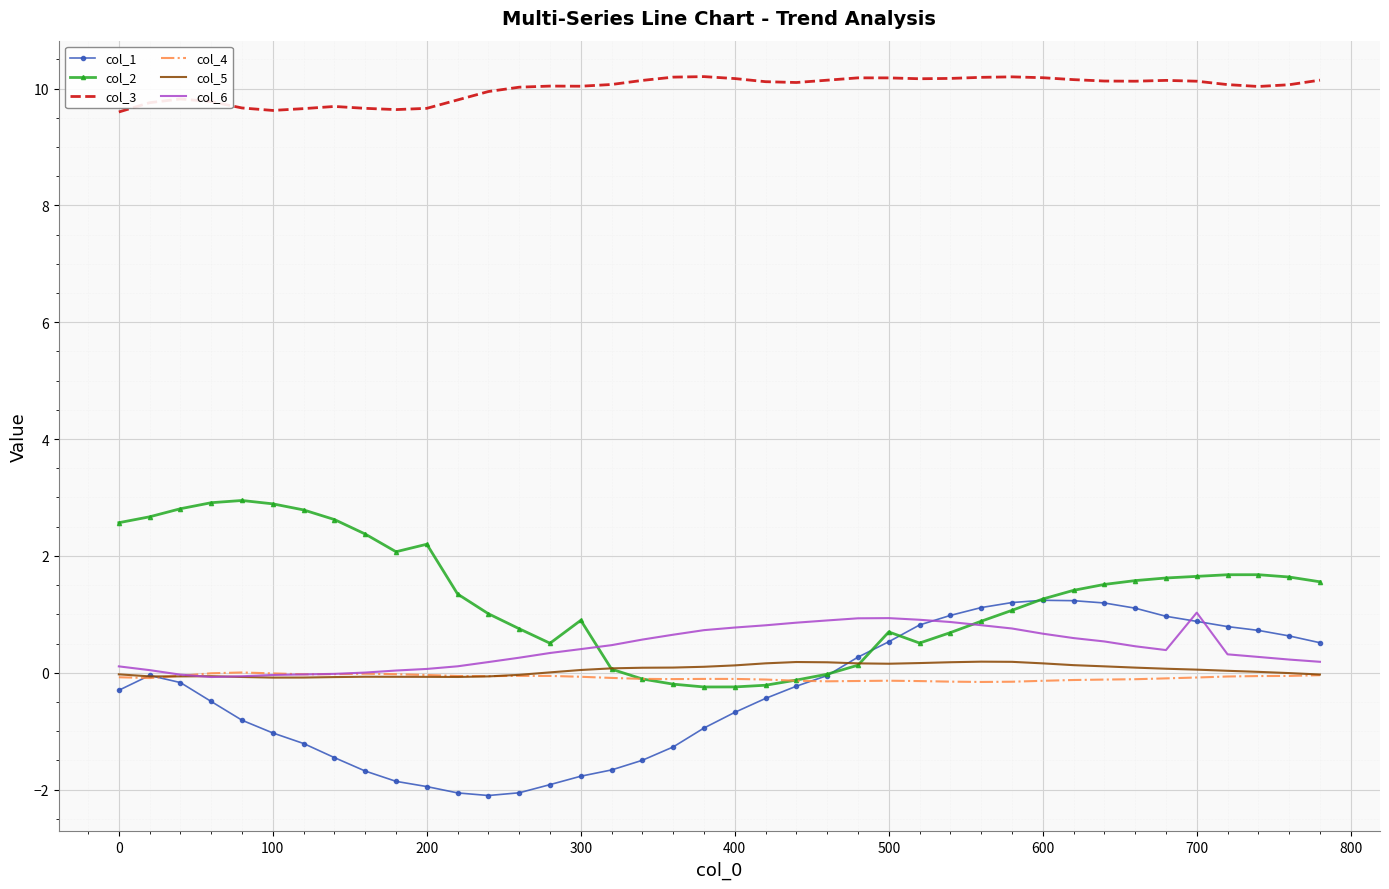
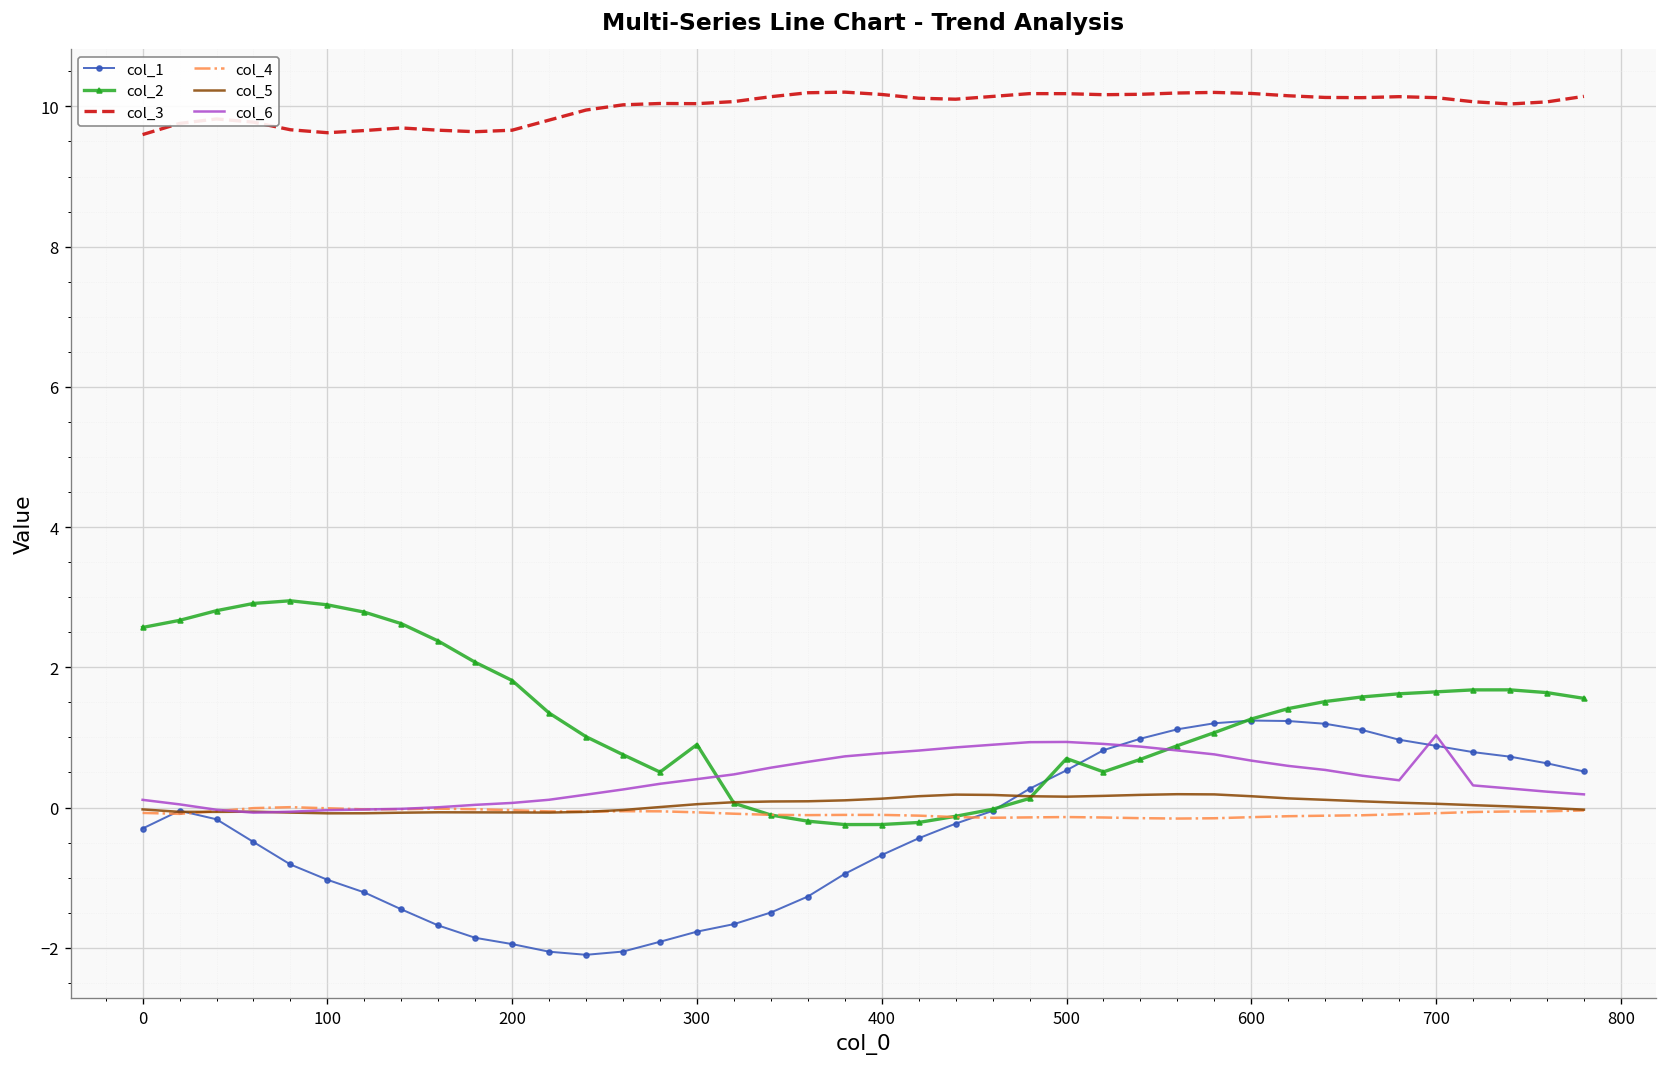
col_2, 200: 2.2 -> 1.8
